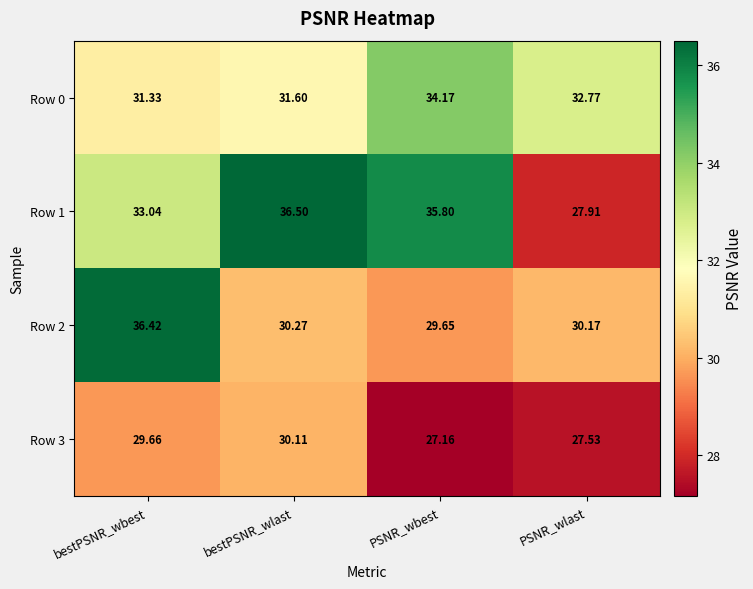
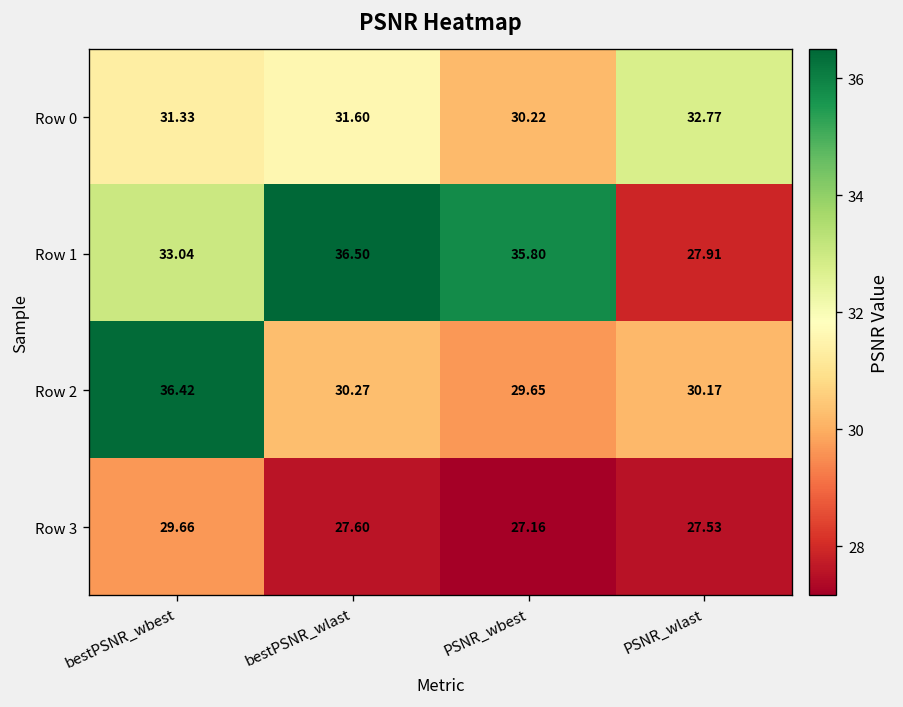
Row 0, PSNR_wbest: 34.17 -> 30.22
Row 3, bestPSNR_wlast: 30.11 -> 27.60
